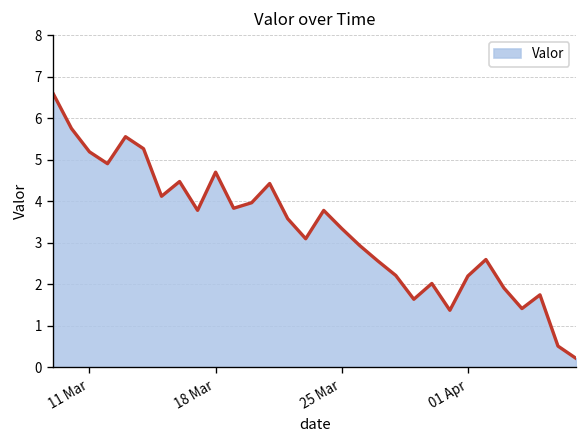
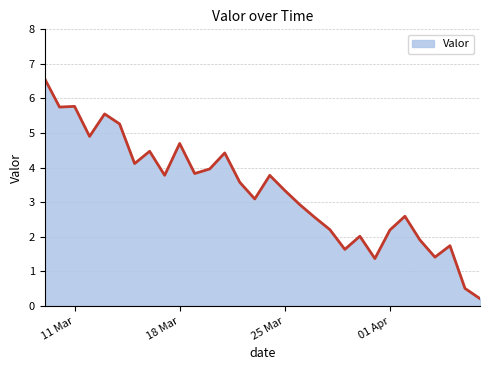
11 Mar: 5.2 -> 5.8
